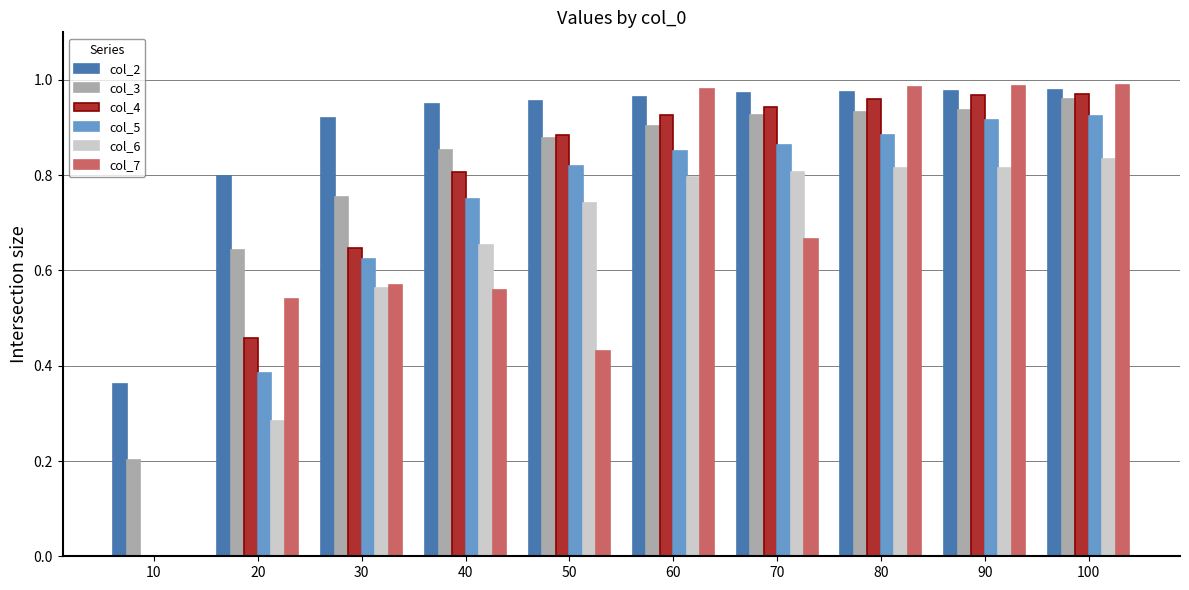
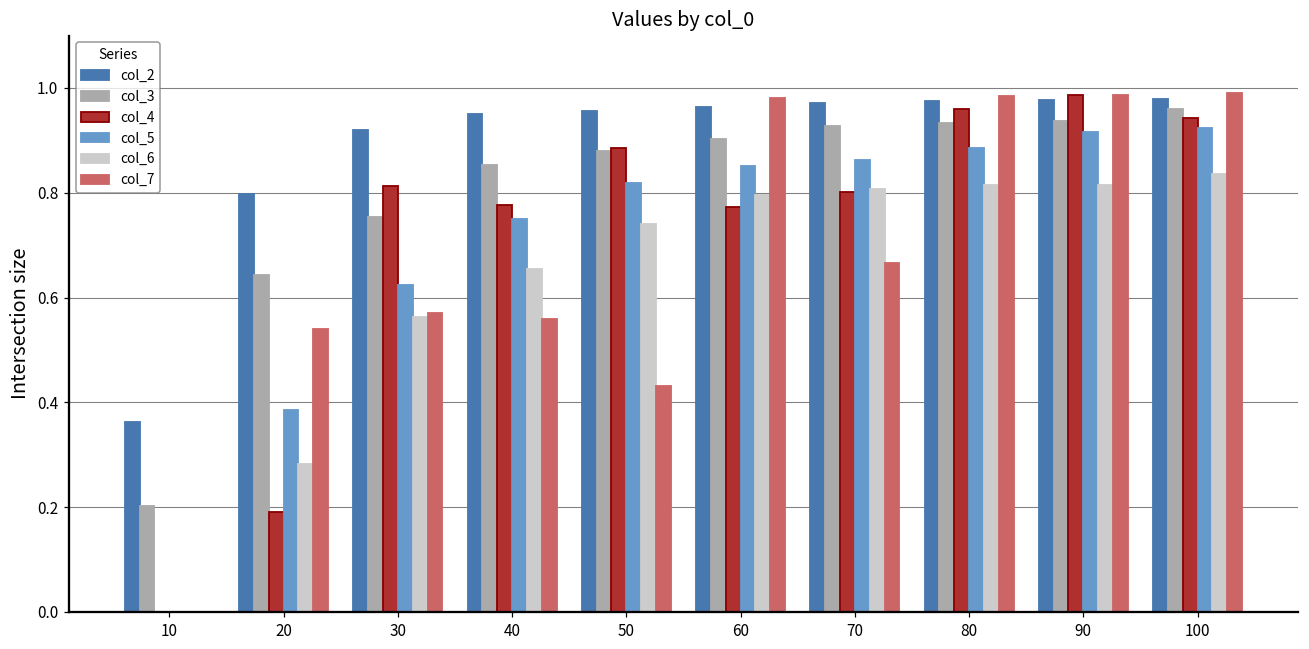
col_4, 20: 0.46 -> 0.19
col_4, 30: 0.65 -> 0.81
col_4, 40: 0.81 -> 0.78
col_4, 60: 0.93 -> 0.77
col_4, 70: 0.94 -> 0.80
col_4, 90: 0.97 -> 0.99
col_4, 100: 0.97 -> 0.94
